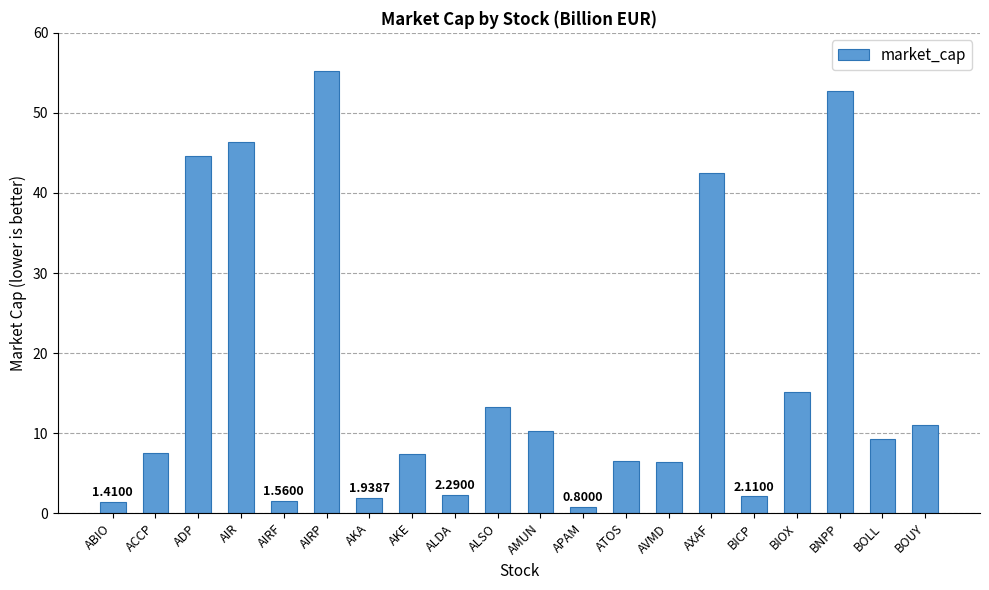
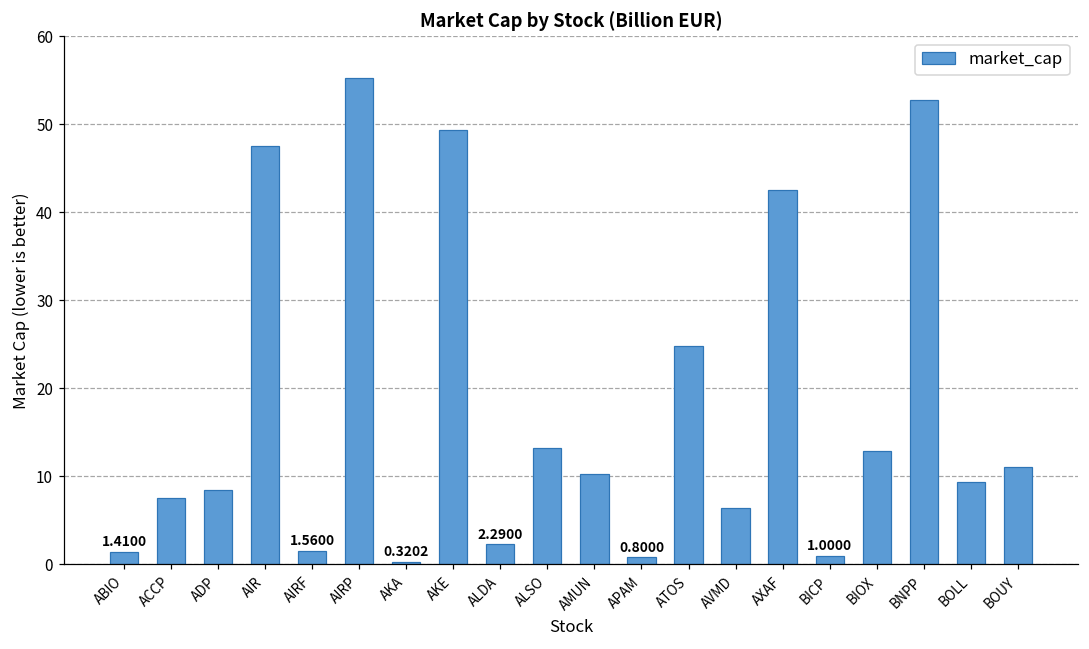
ADP: 45 -> 8
AIR: 46 -> 48
AKA: 1.9387 -> 0.3202
AKE: 7 -> 49
ATOS: 7 -> 25
BICP: 2.1100 -> 1.0000
BIOX: 15 -> 13
